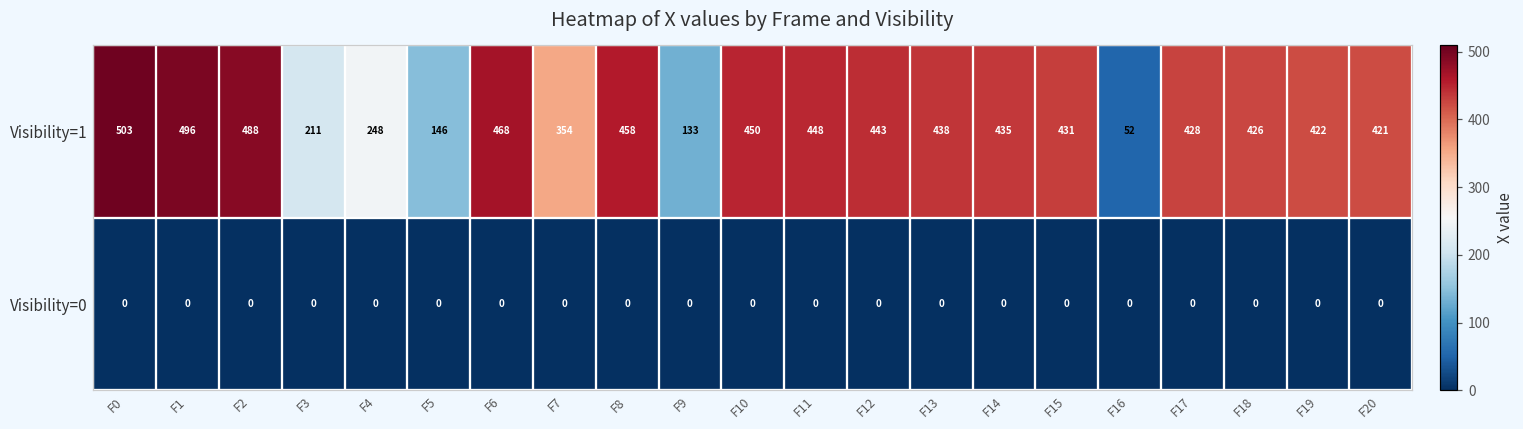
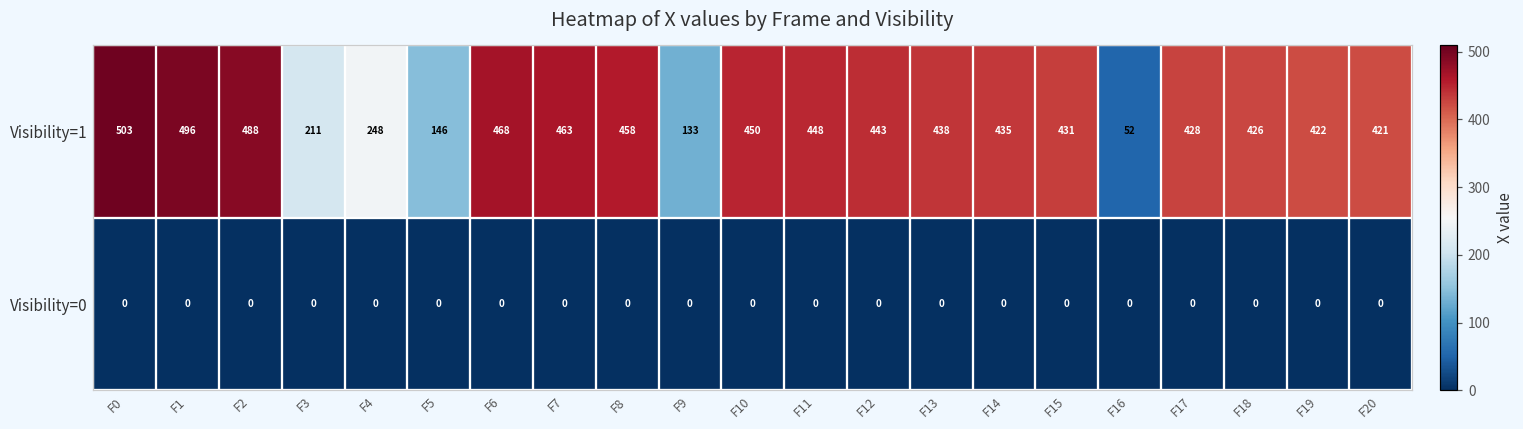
Visibility=1, F7: 354 -> 463
